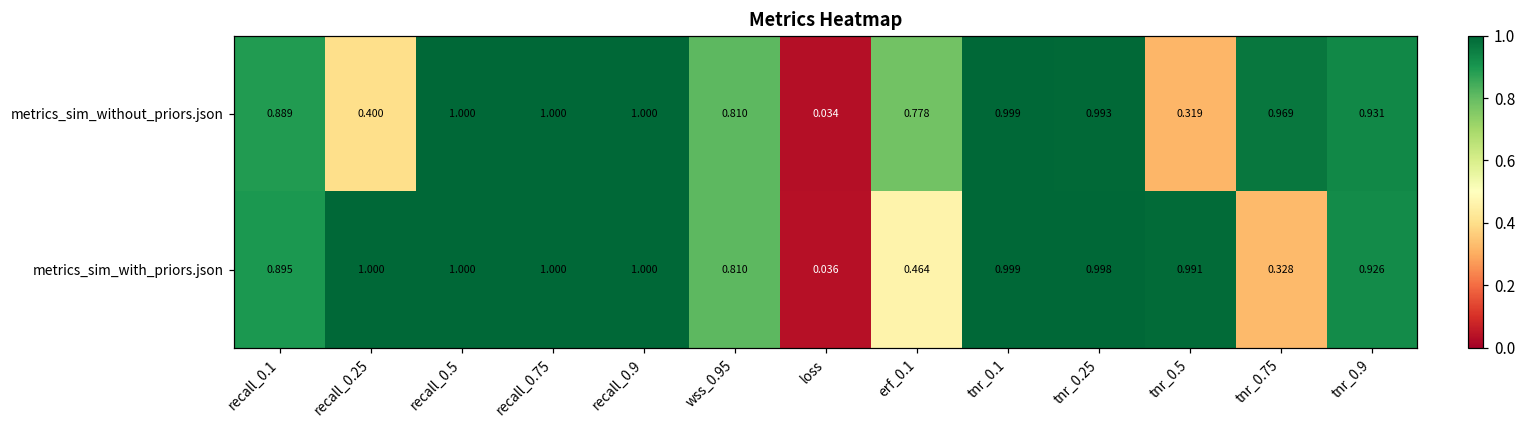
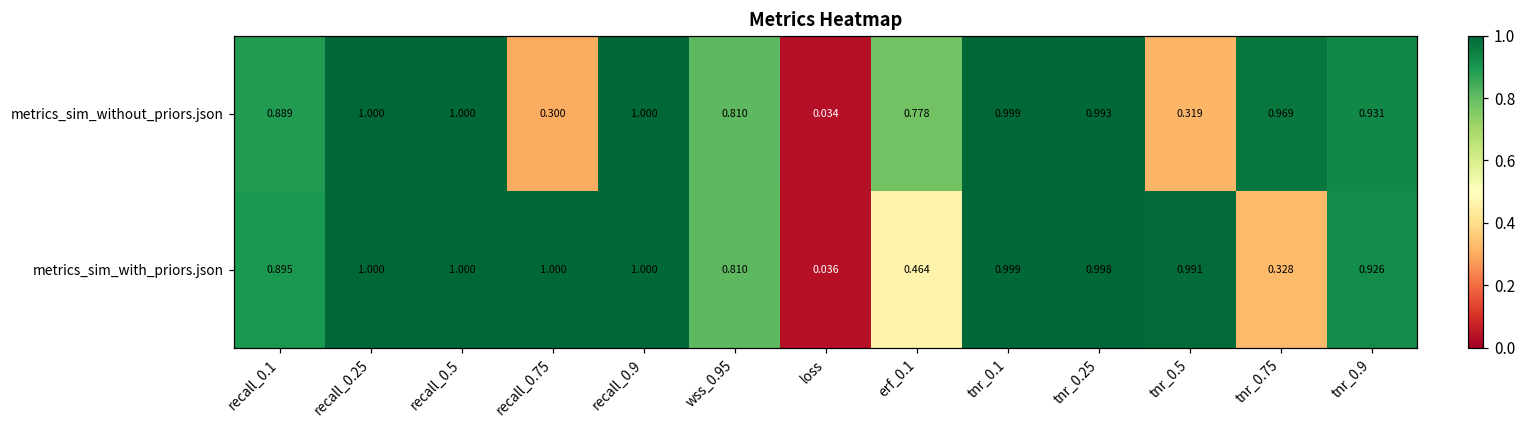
metrics_sim_without_priors.json, recall_0.25: 0.400 -> 1.000
metrics_sim_without_priors.json, recall_0.75: 1.000 -> 0.300
